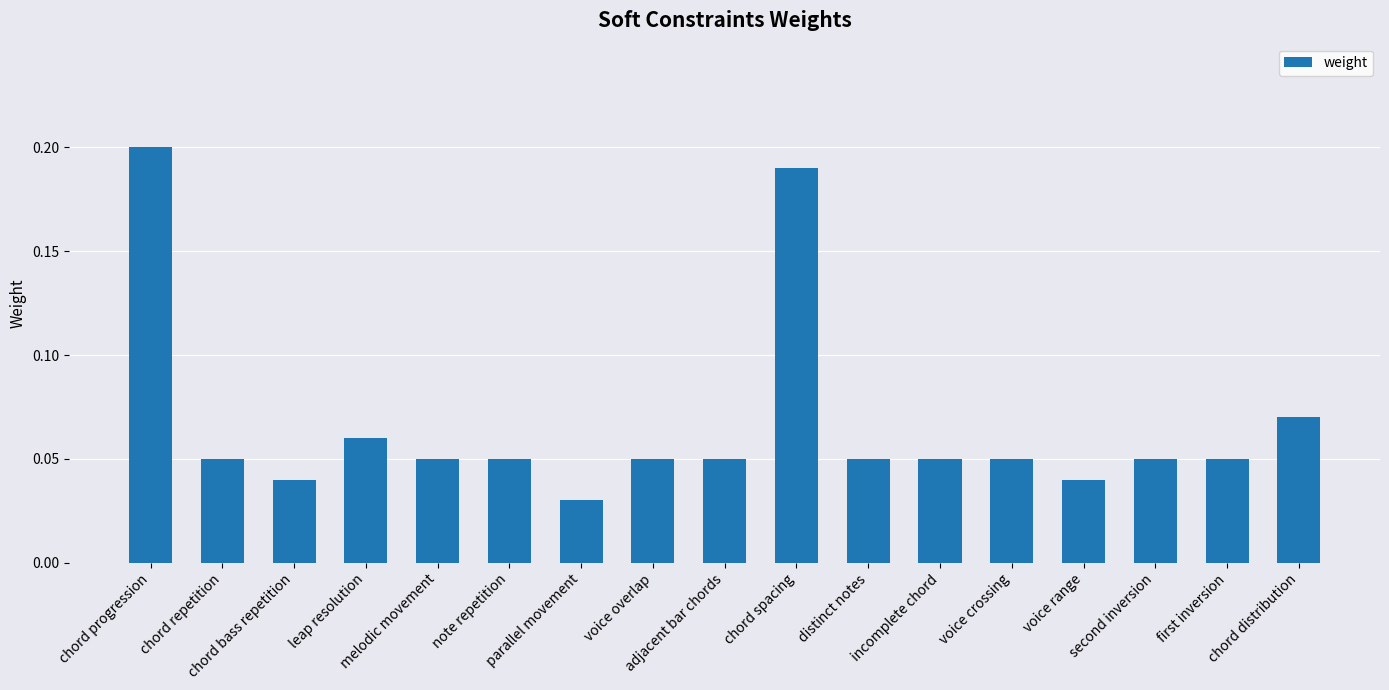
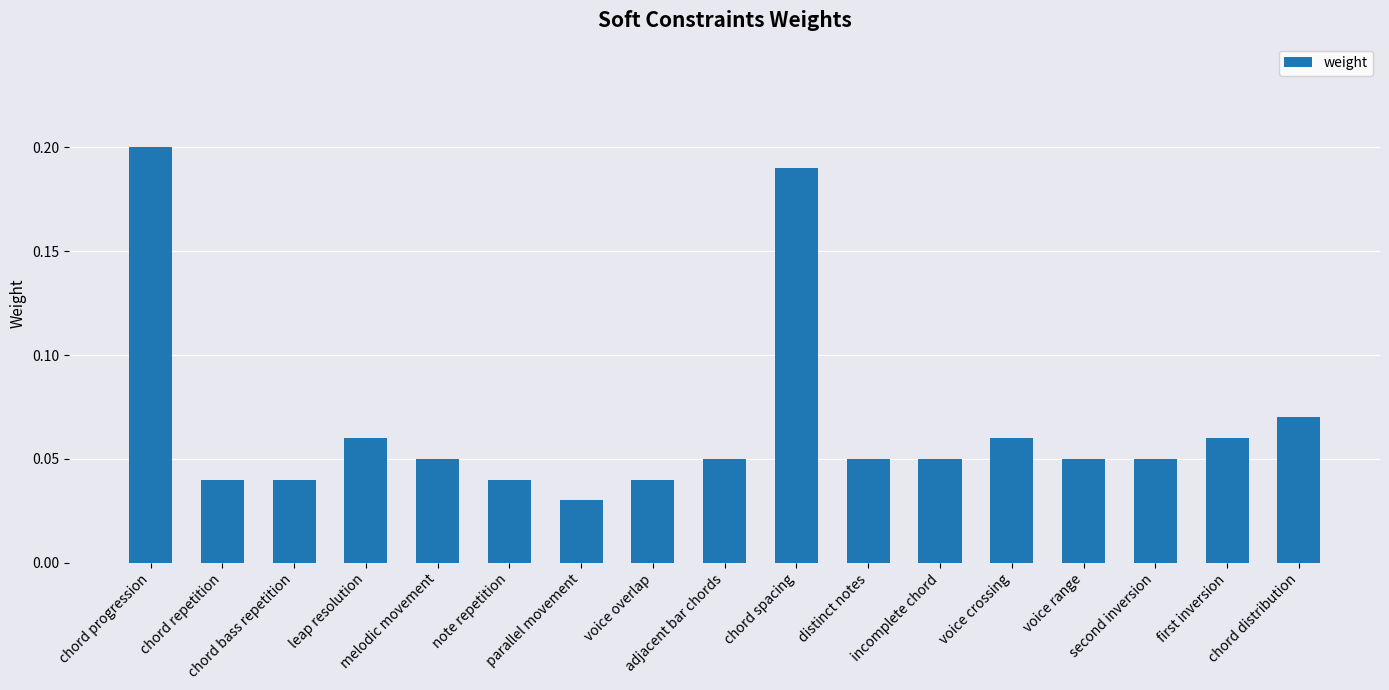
chord repetition: 0.05 -> 0.04
note repetition: 0.05 -> 0.04
voice overlap: 0.05 -> 0.04
voice crossing: 0.05 -> 0.06
voice range: 0.04 -> 0.05
first inversion: 0.05 -> 0.06
